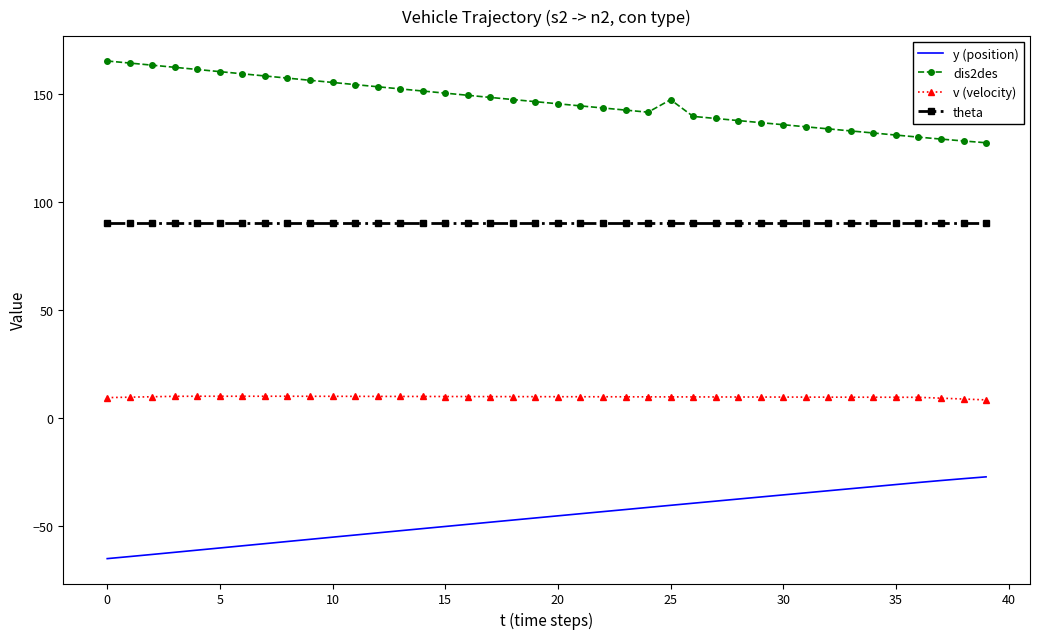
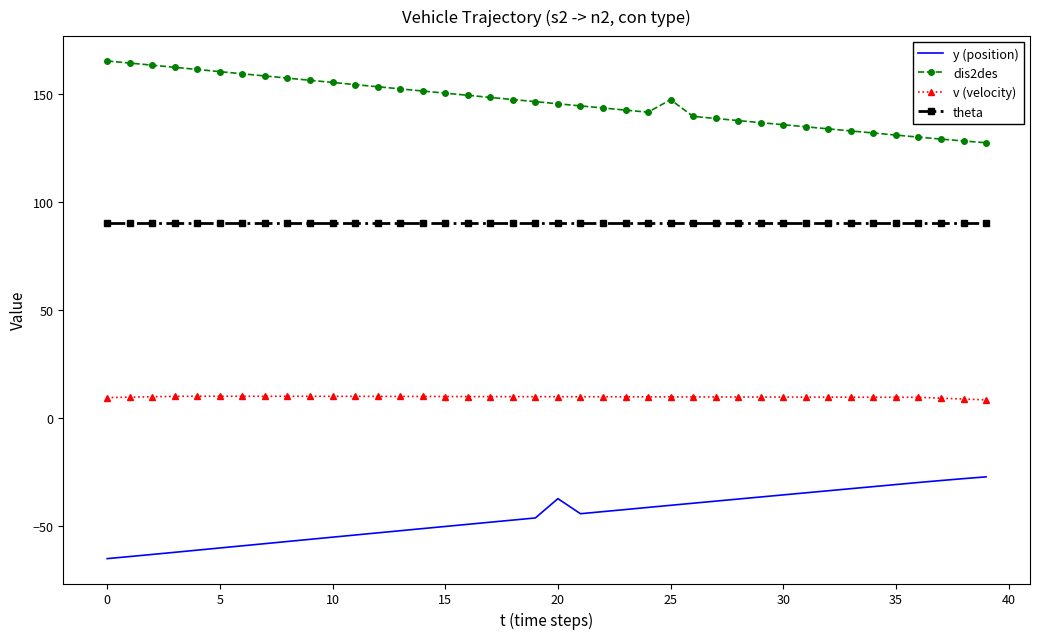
y (position), 20: -45 -> -37
